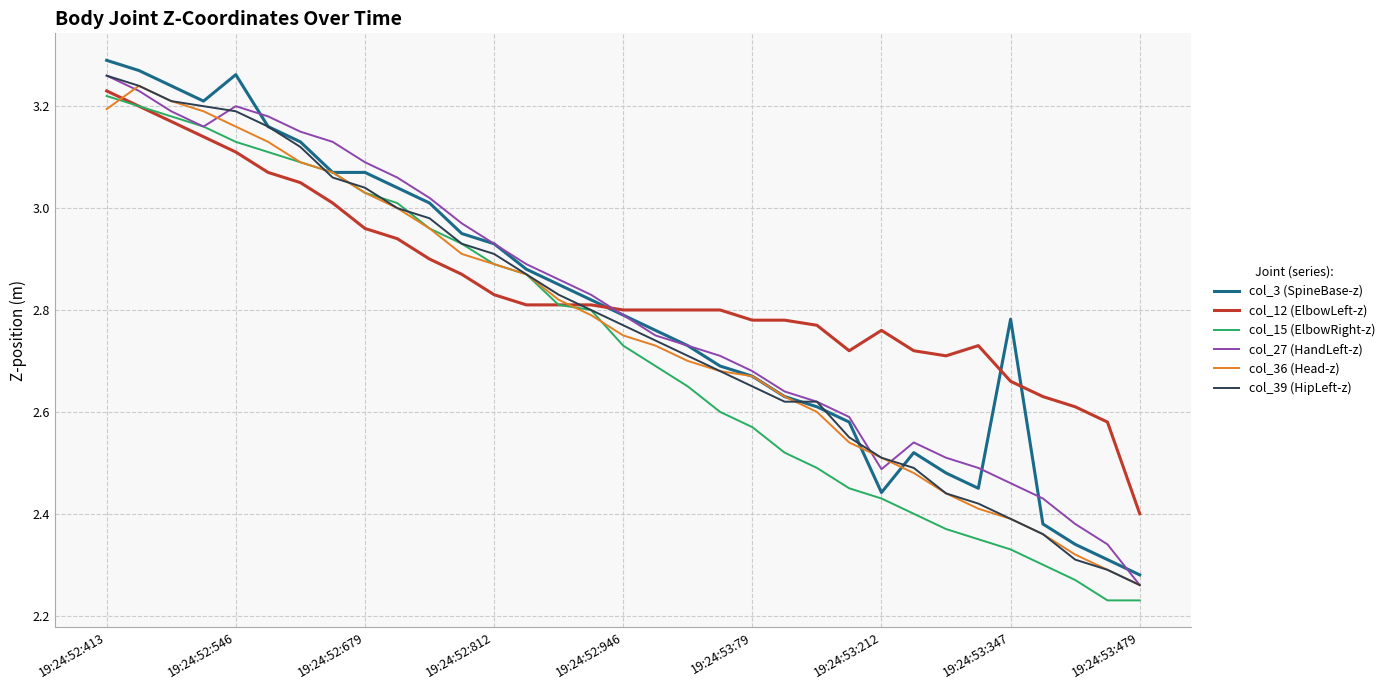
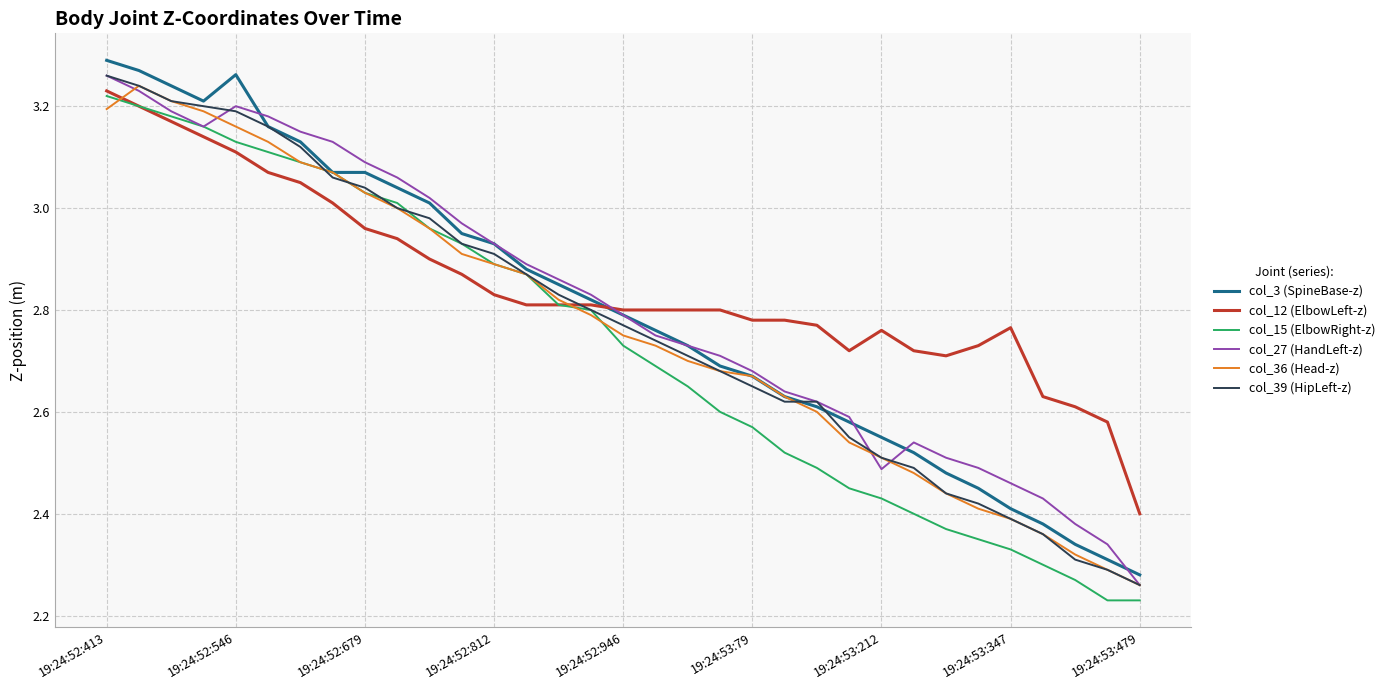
col_3 (SpineBase-z), 19:24:53:212: 2.44 -> 2.55
col_3 (SpineBase-z), 19:24:53:347: 2.78 -> 2.41
col_12 (ElbowLeft-z), 19:24:53:347: 2.66 -> 2.77
